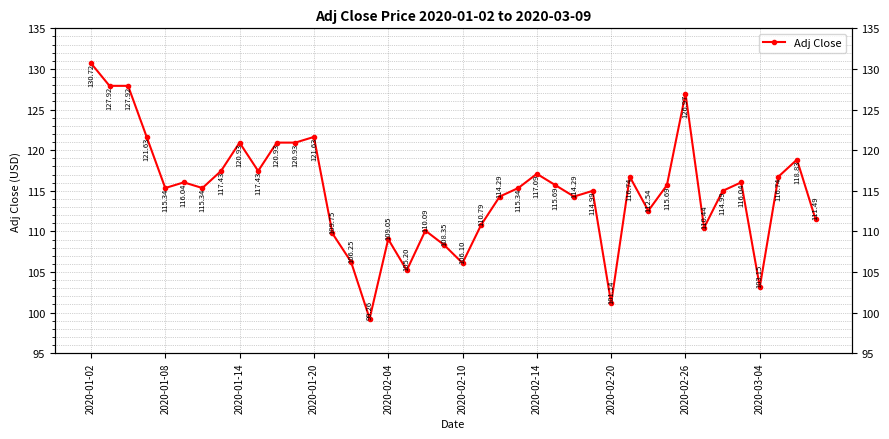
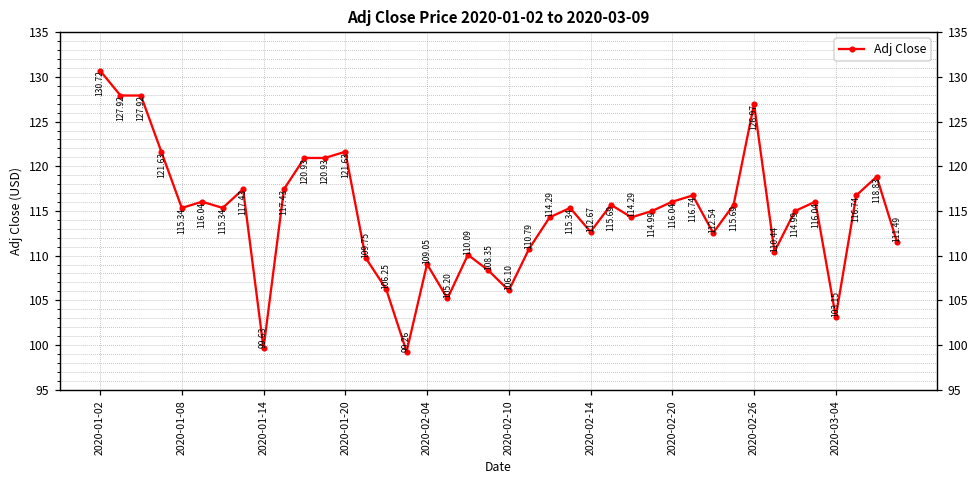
2020-01-14: 120.93 -> 99.63
2020-02-14: 117.09 -> 112.67
2020-02-20: 101.14 -> 116.04
